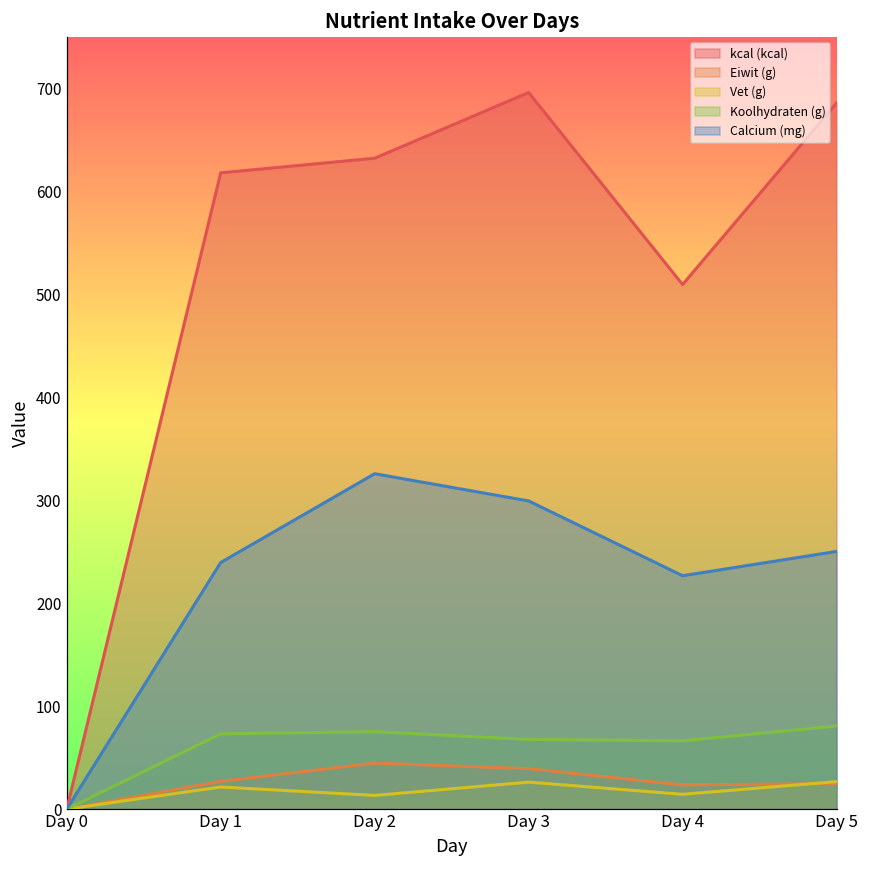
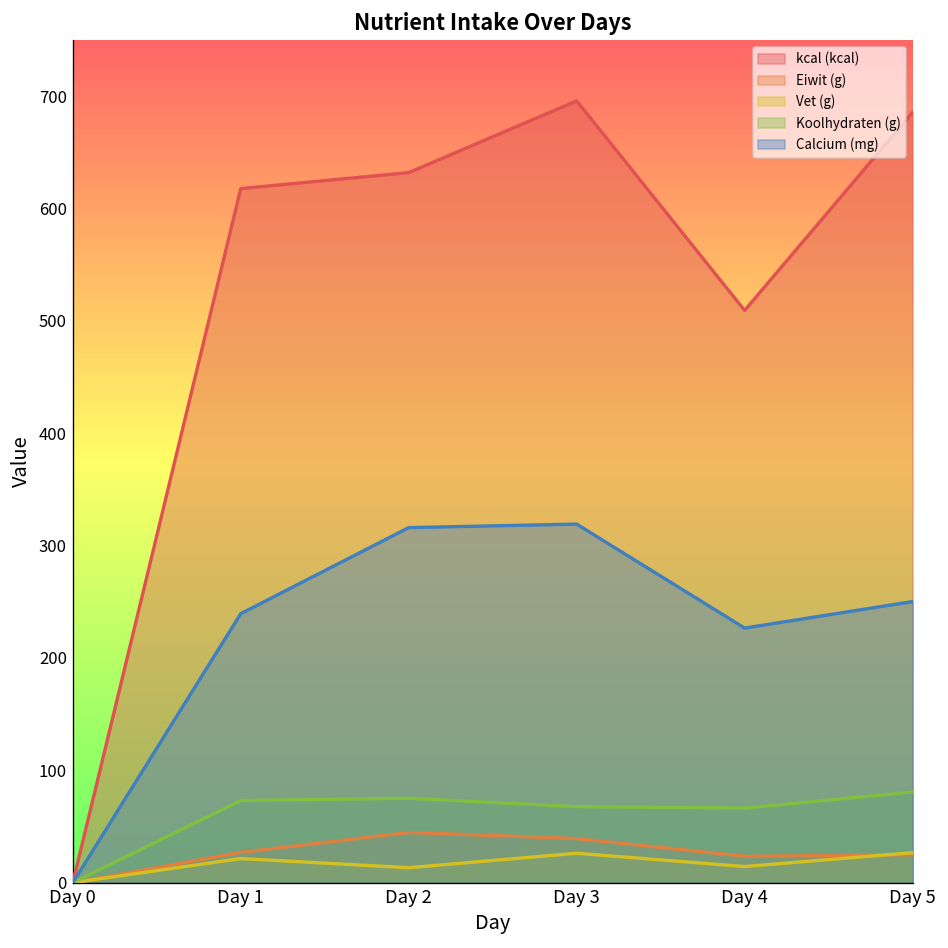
Calcium (mg), Day 2: 330 -> 320
Calcium (mg), Day 3: 300 -> 320
